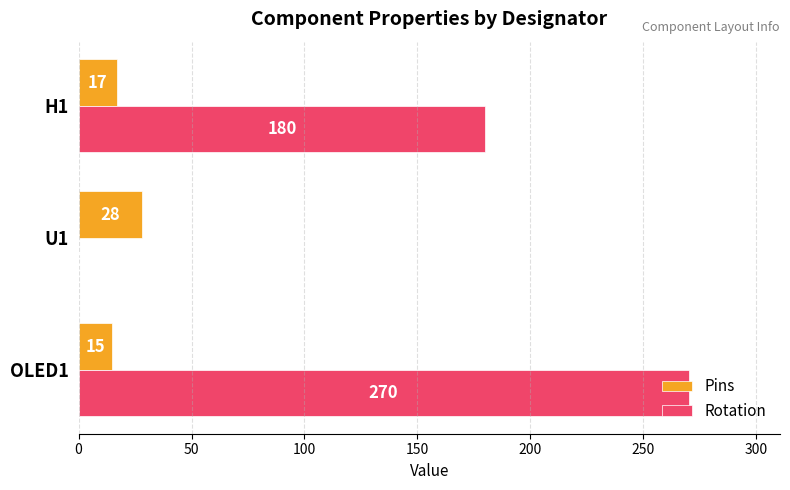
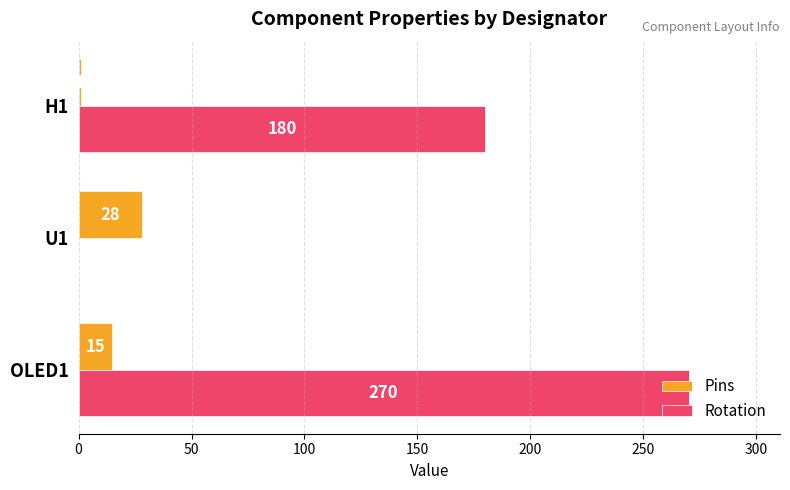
Pins, H1: 17 -> 1
